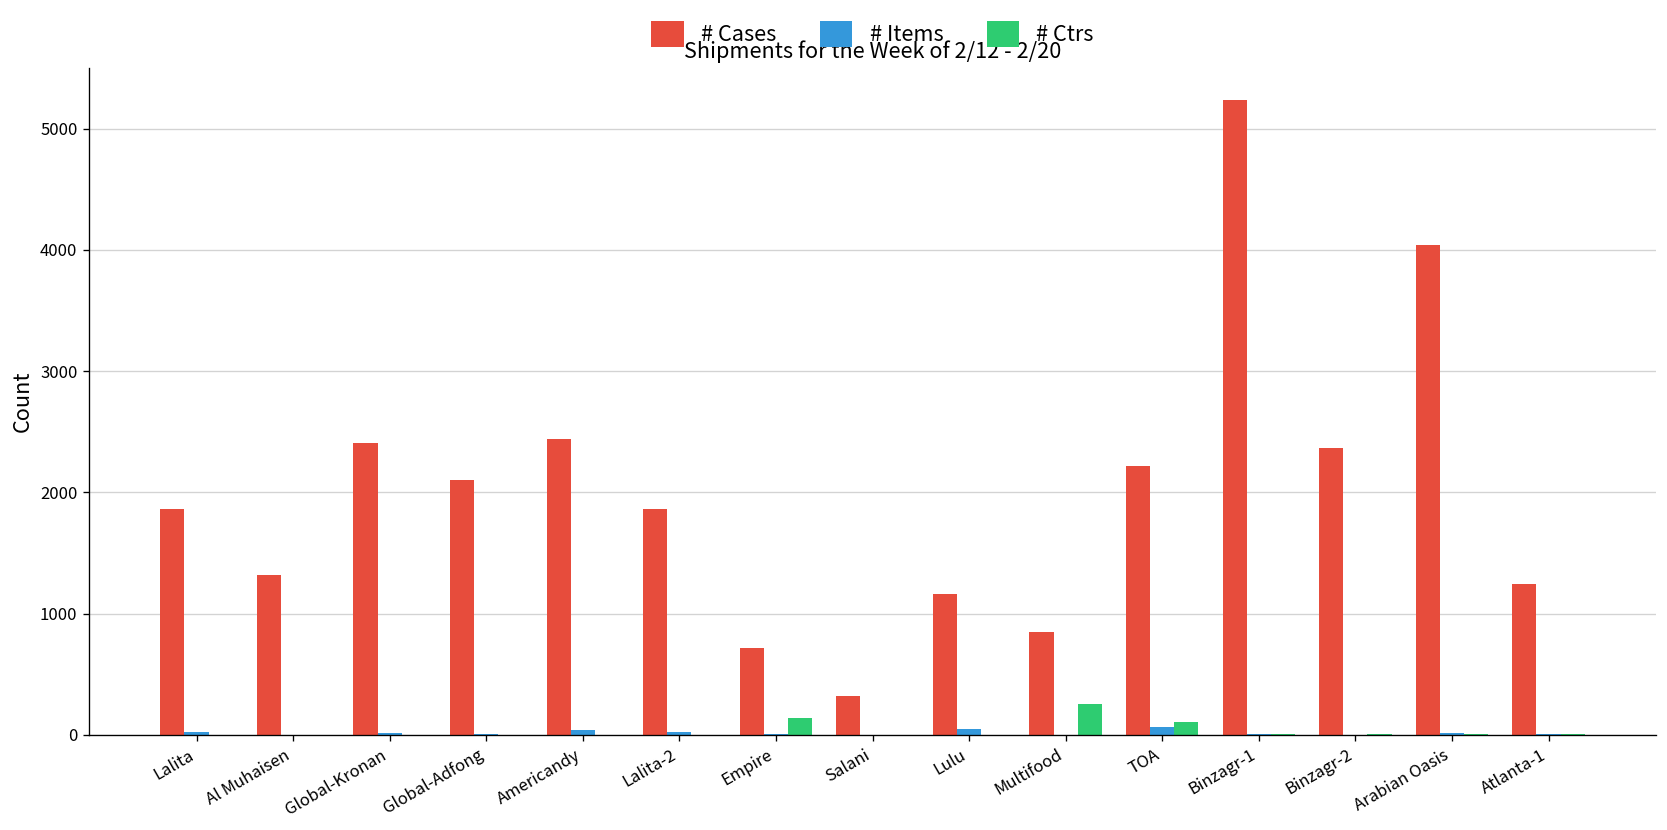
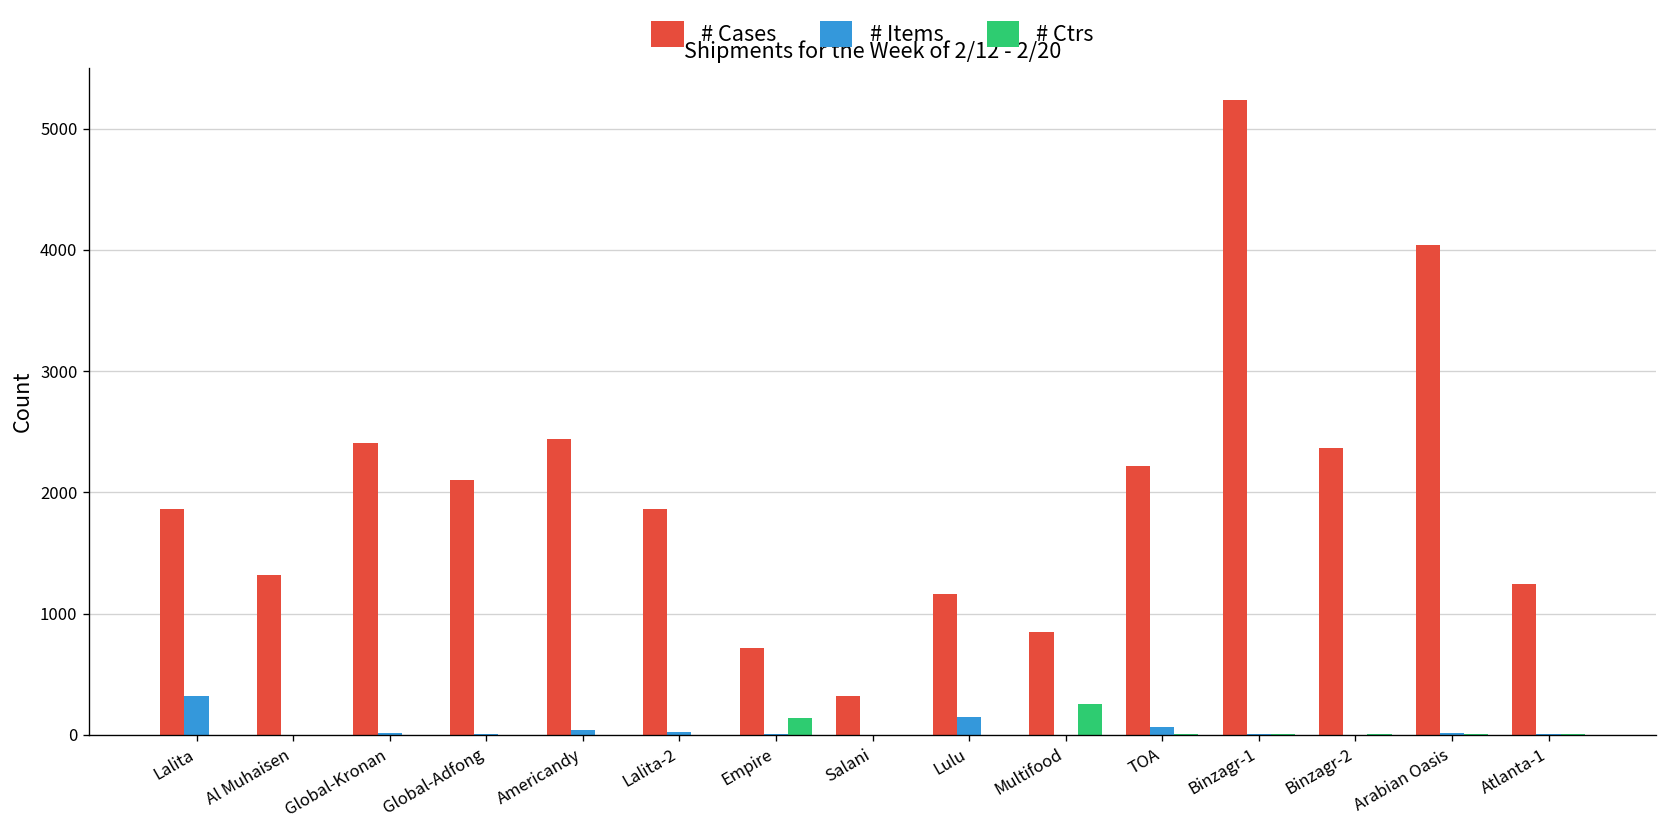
# Items, Lalita: 30 -> 320
# Items, Lulu: 50 -> 150
# Ctrs, TOA: 100 -> 10
